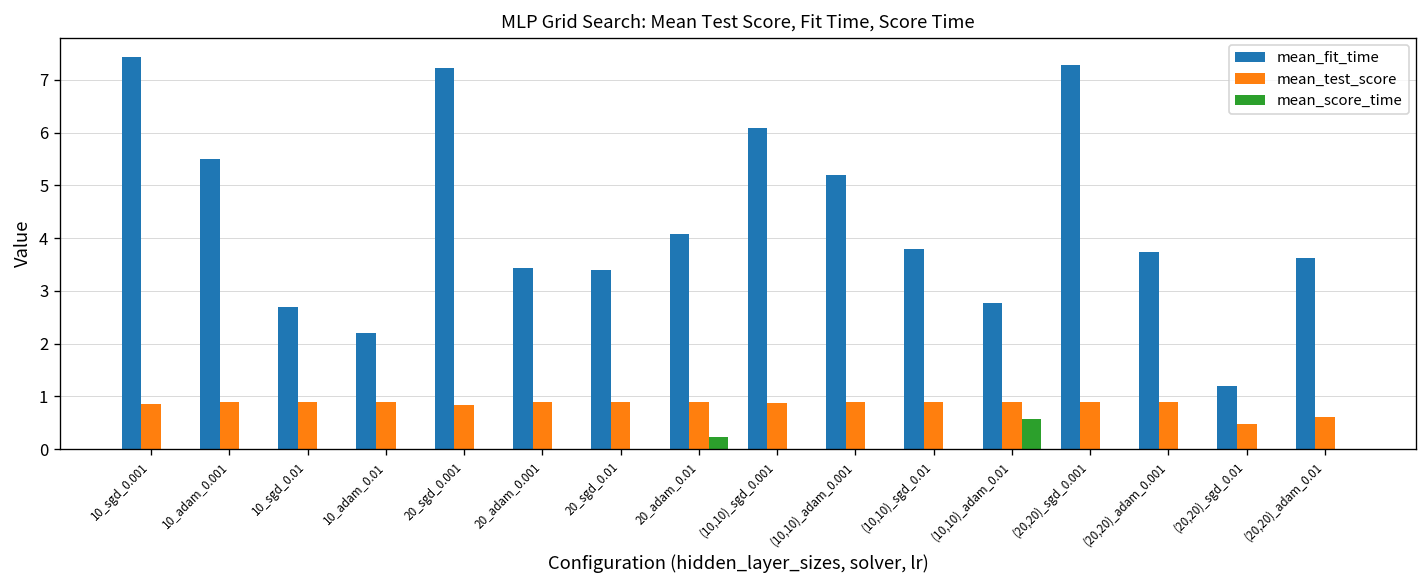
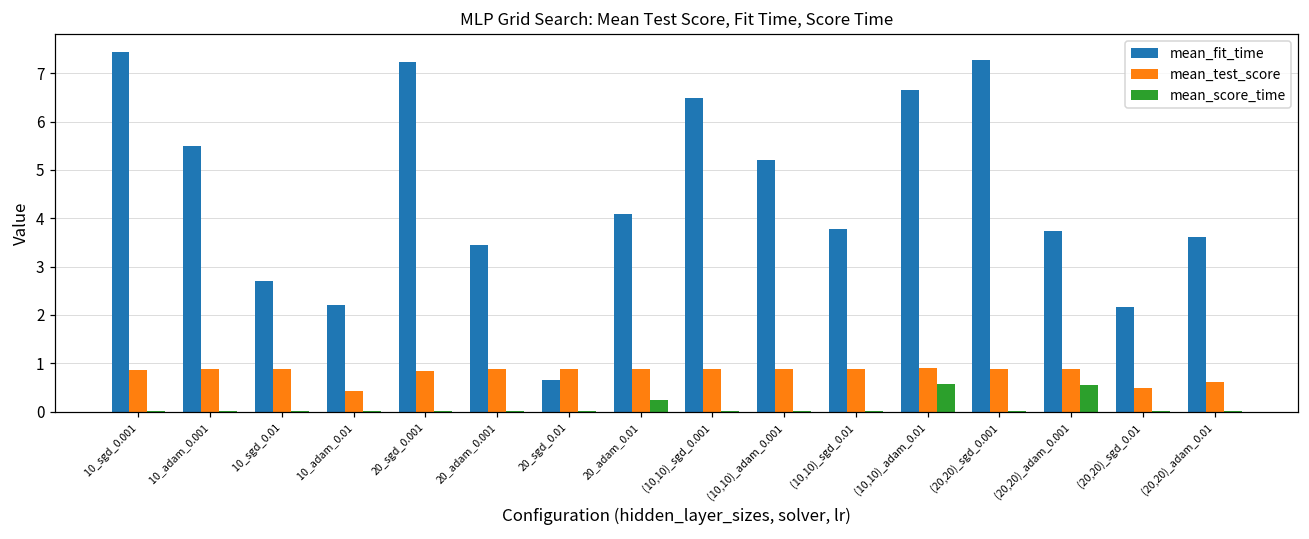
mean_test_score, 10_adam_0.01: 0.9 -> 0.4
mean_fit_time, 20_sgd_0.01: 3.4 -> 0.6
mean_fit_time, (10,10)_sgd_0.001: 6.1 -> 6.5
mean_fit_time, (10,10)_adam_0.01: 2.8 -> 6.6
mean_score_time, (20,20)_adam_0.001: 0.0 -> 0.6
mean_fit_time, (20,20)_sgd_0.01: 1.2 -> 2.2
